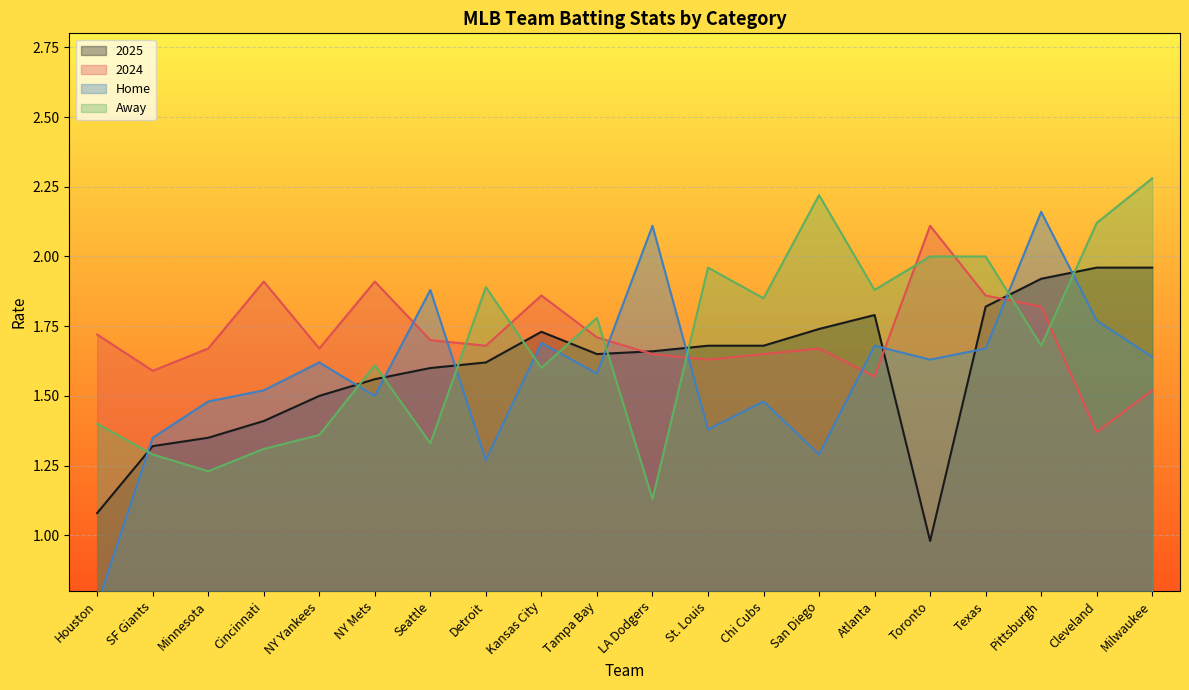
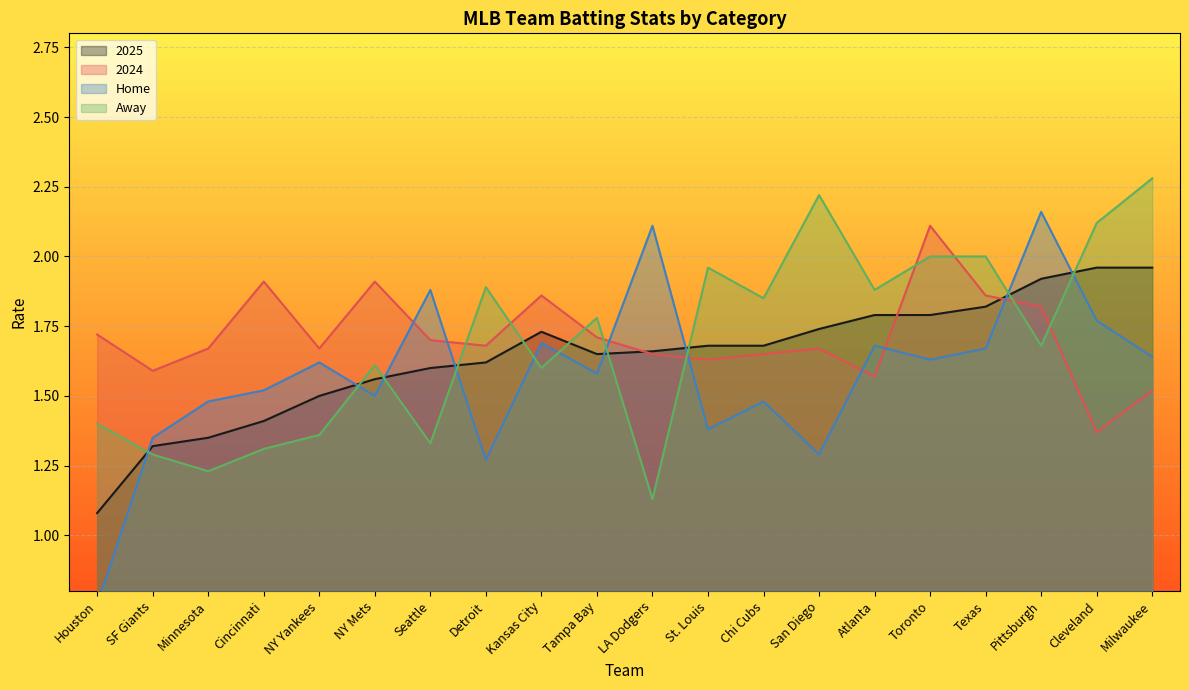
2025, Toronto: 0.98 -> 1.79
